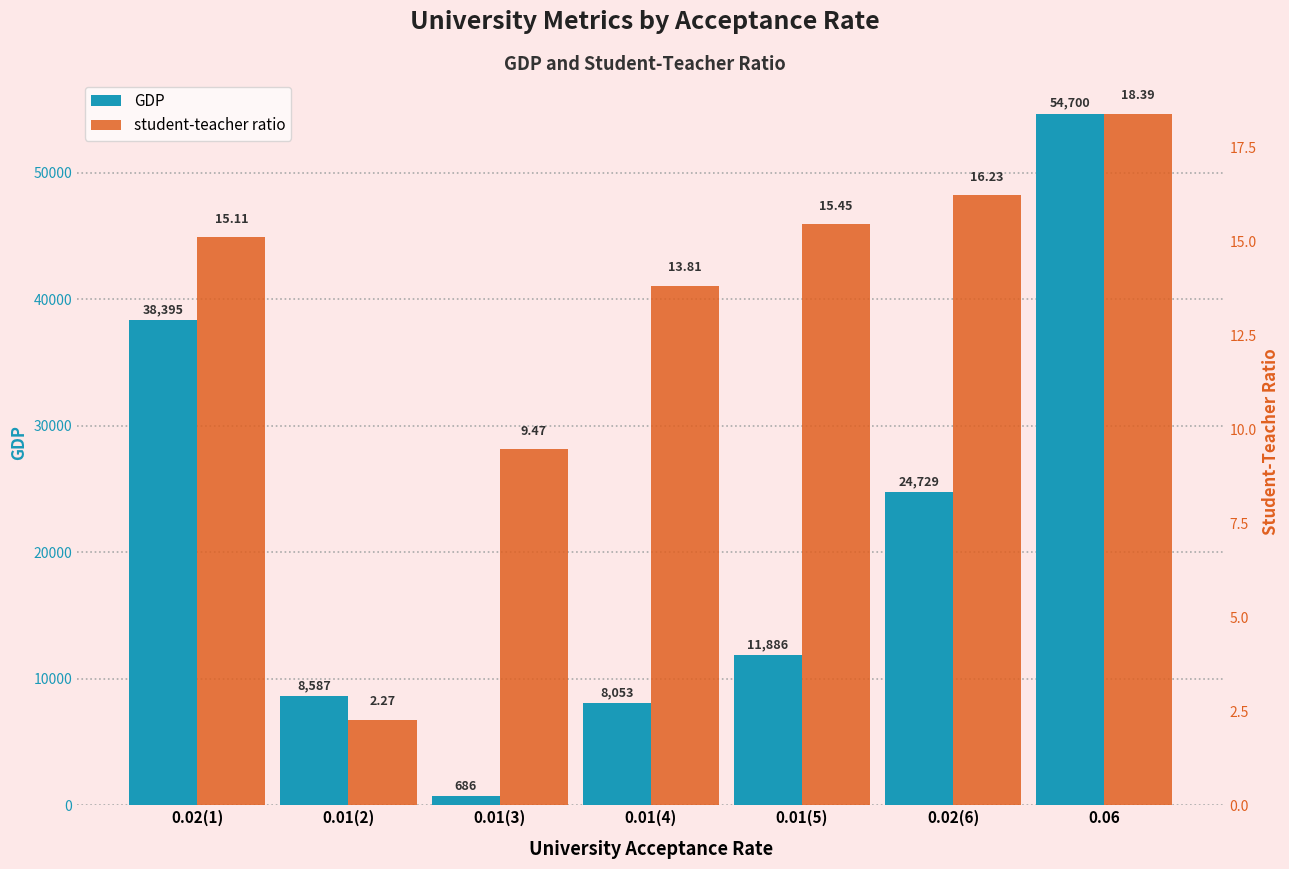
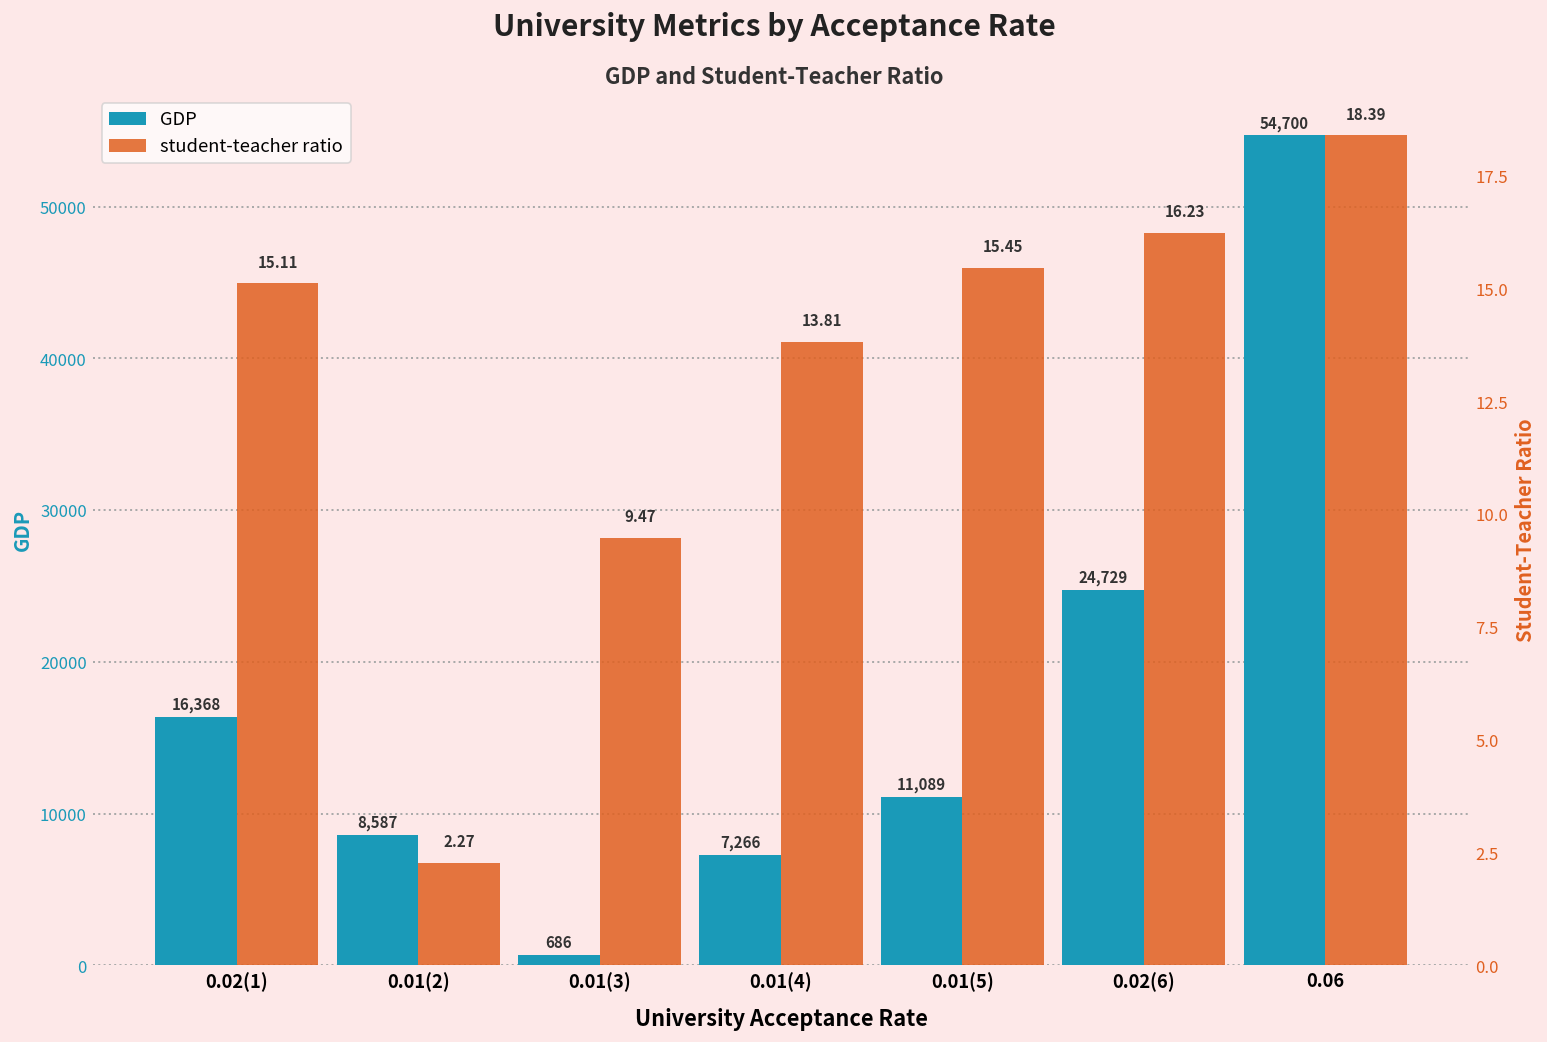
GDP, 0.02(1): 38,395 -> 16,368
GDP, 0.01(4): 8,053 -> 7,266
GDP, 0.01(5): 11,886 -> 11,089
